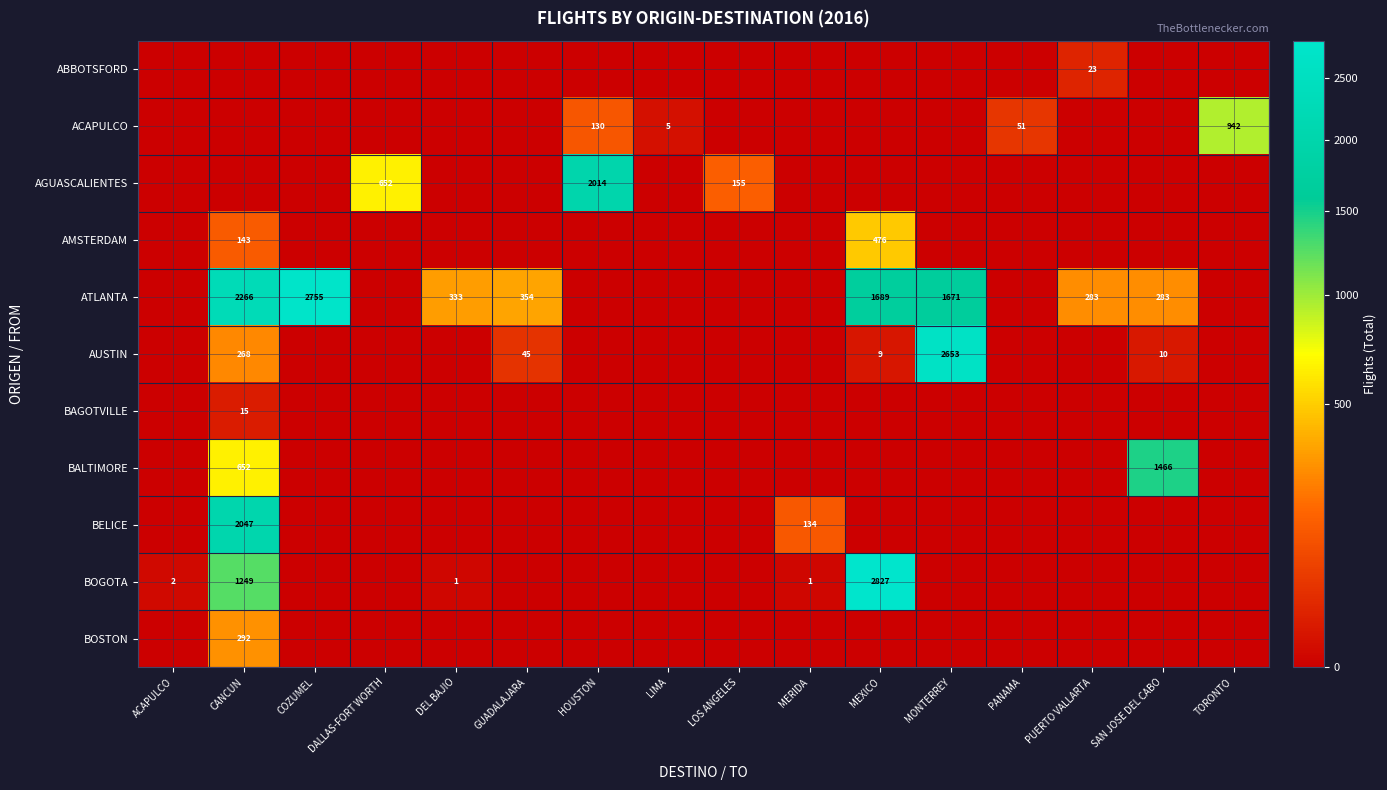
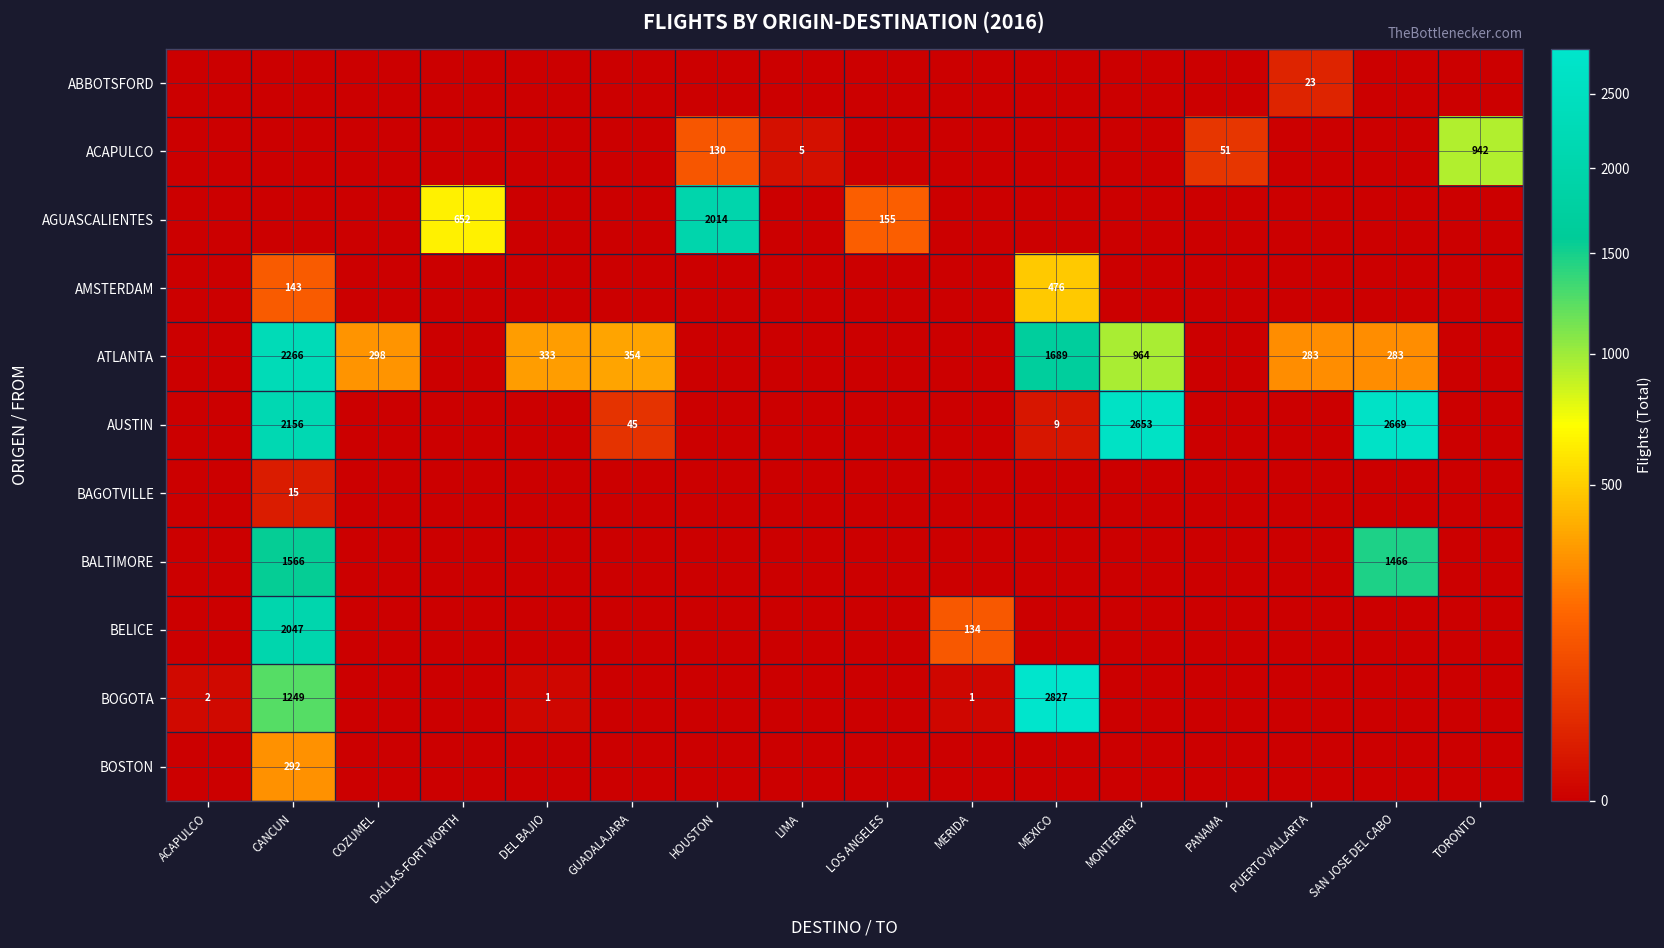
ATLANTA, COZUMEL: 2755 -> 298
ATLANTA, MONTERREY: 1671 -> 964
AUSTIN, CANCUN: 268 -> 2156
AUSTIN, SAN JOSE DEL CABO: 10 -> 2669
BALTIMORE, CANCUN: 652 -> 1566
